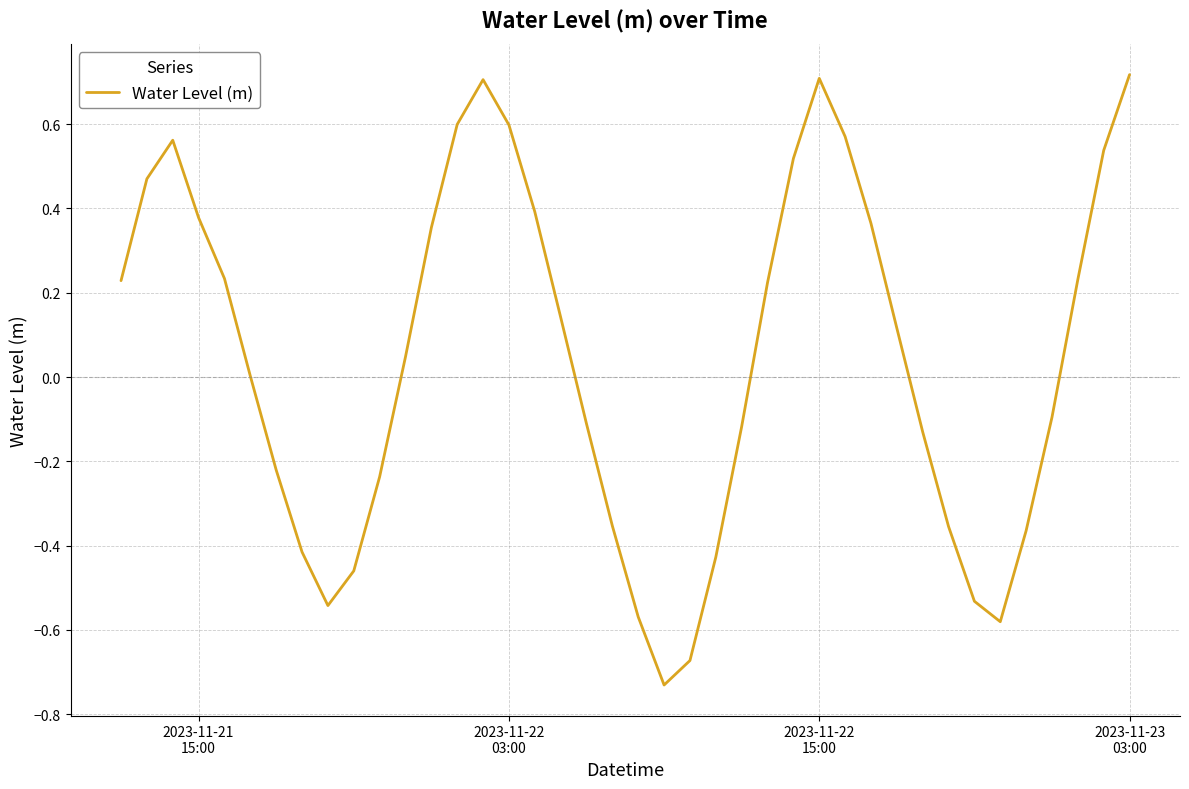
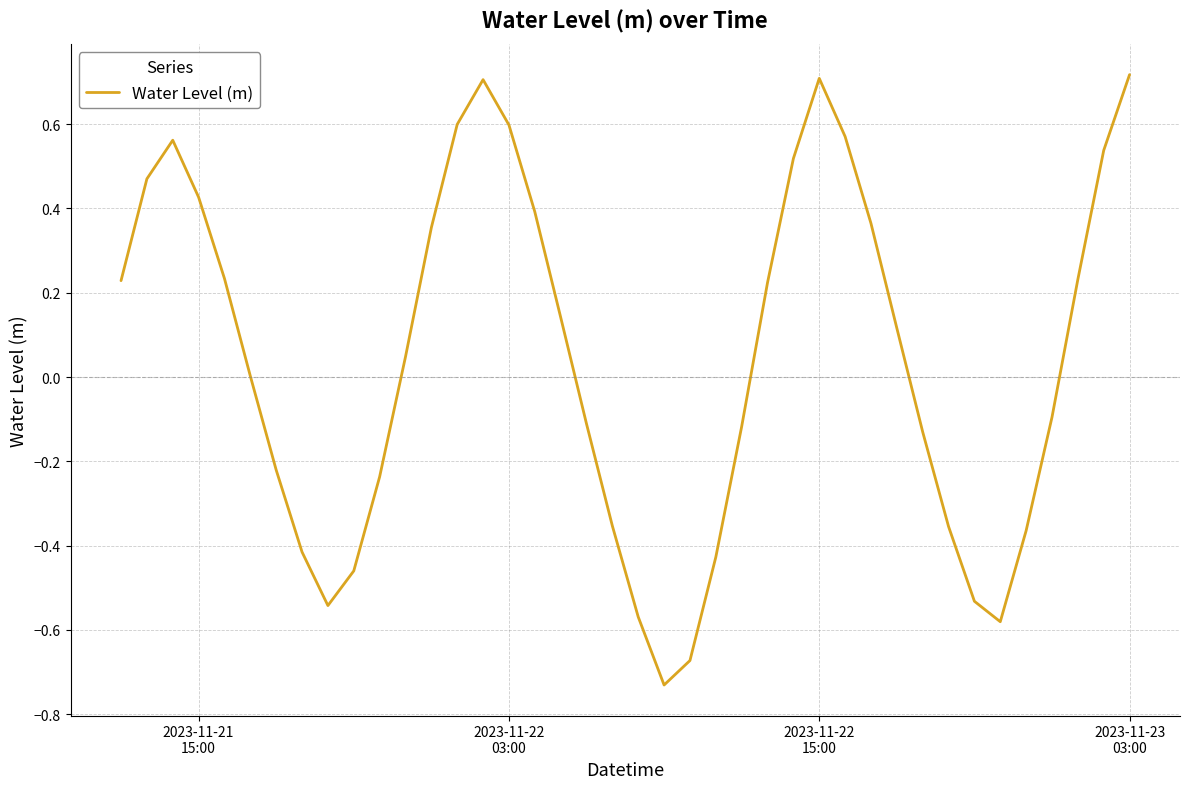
2023-11-21 15:00: 0.38 -> 0.43
